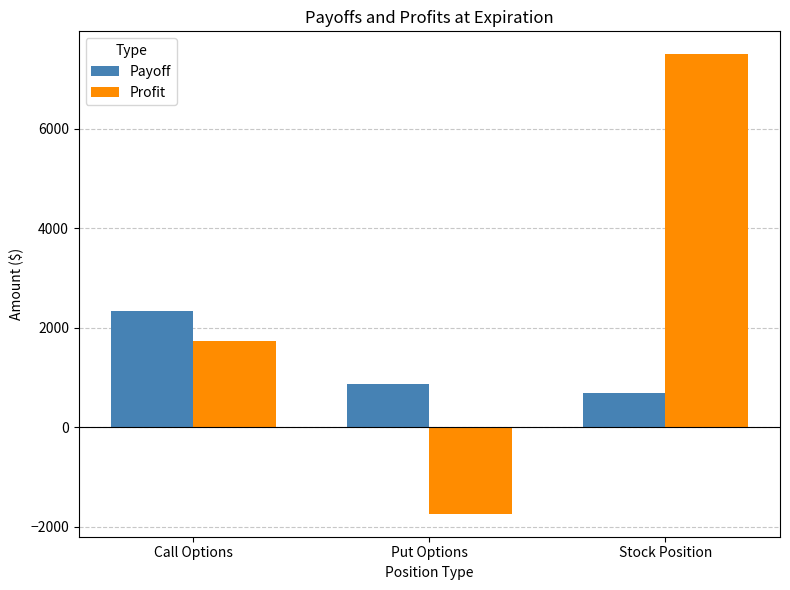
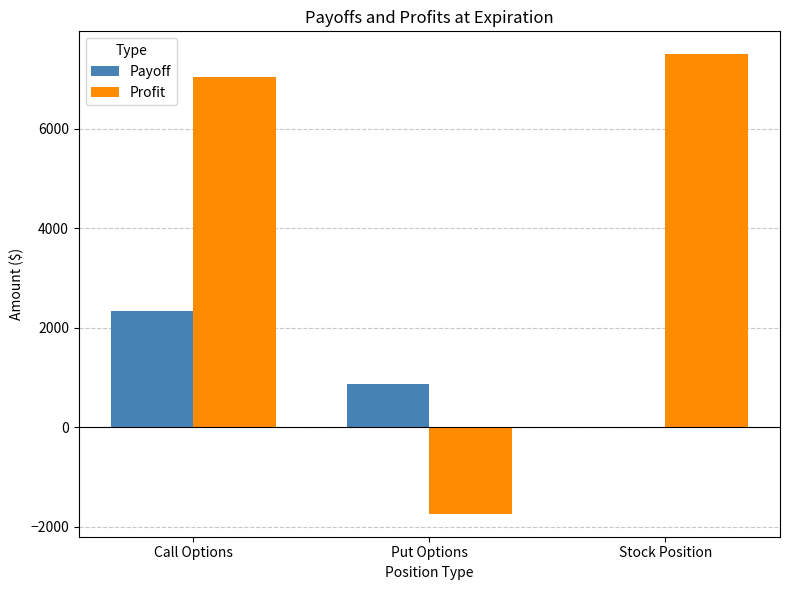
Profit, Call Options: 1700 -> 7000
Payoff, Stock Position: 700 -> 0
